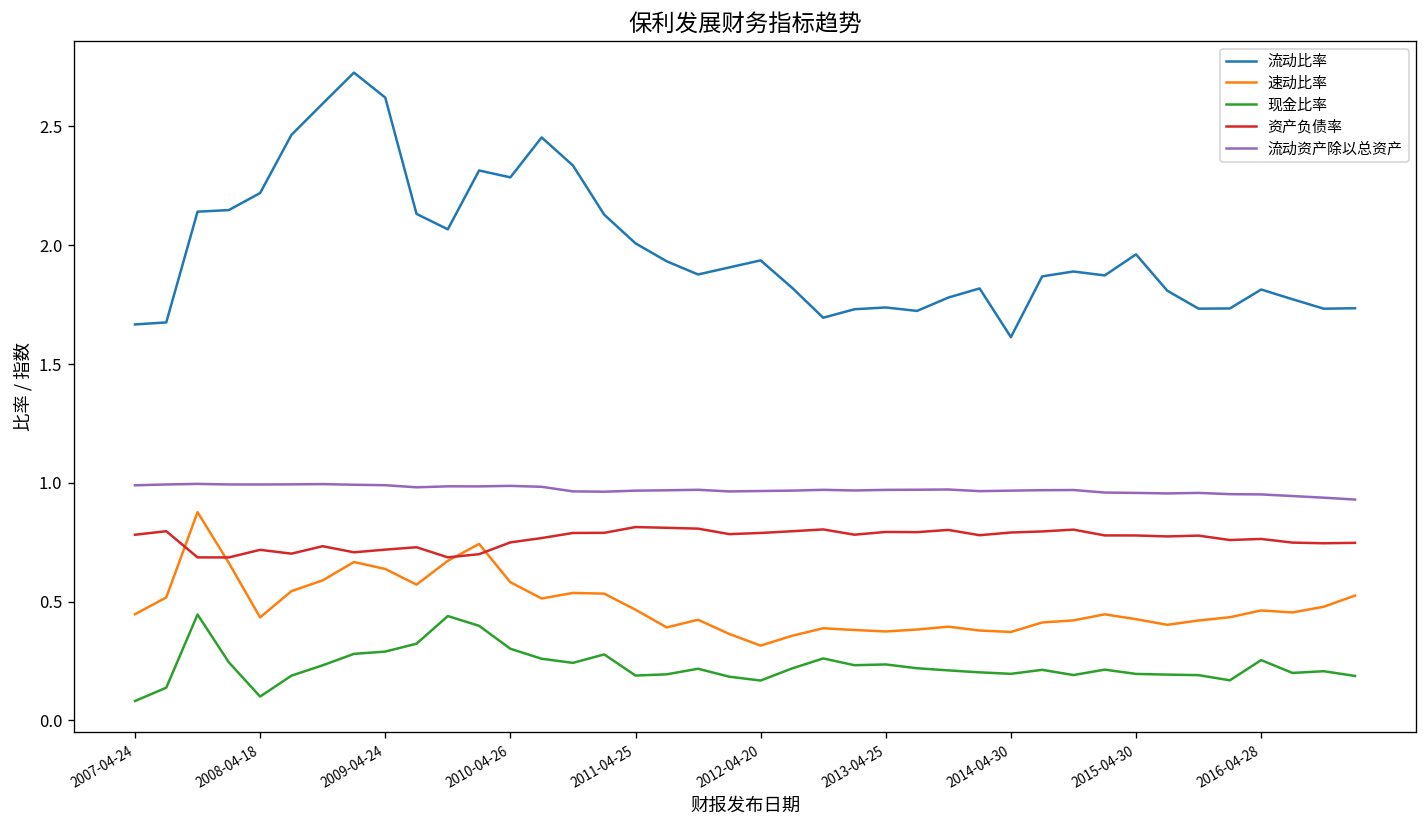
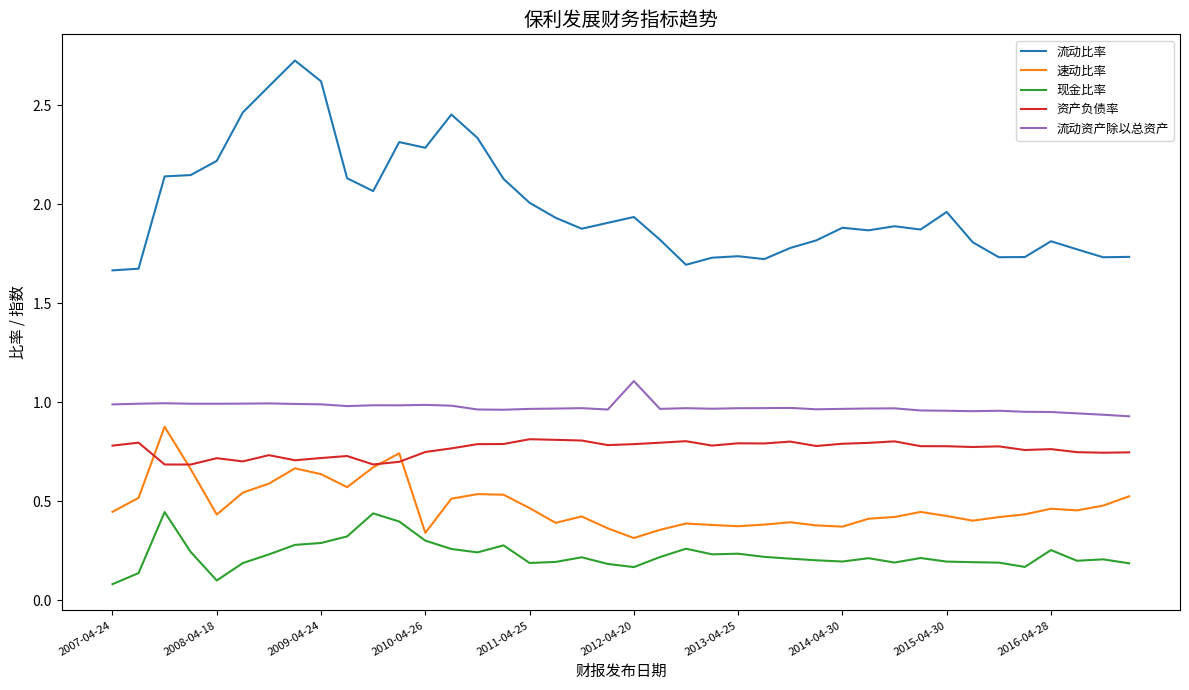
速动比率, 2010-04-26: 0.58 -> 0.34
流动资产除以总资产, 2012-04-20: 0.97 -> 1.11
流动比率, 2014-04-30: 1.61 -> 1.88
